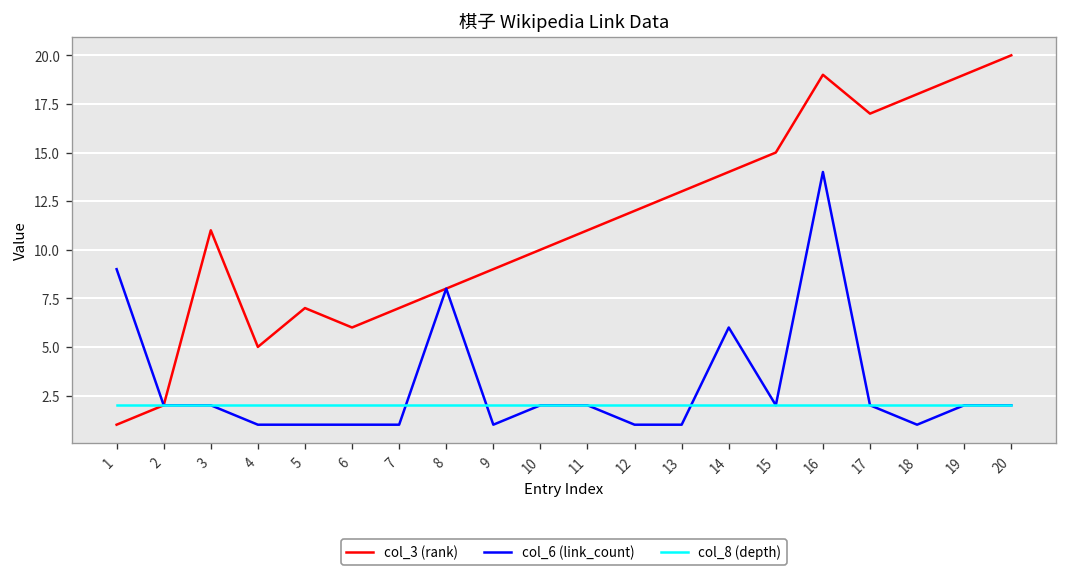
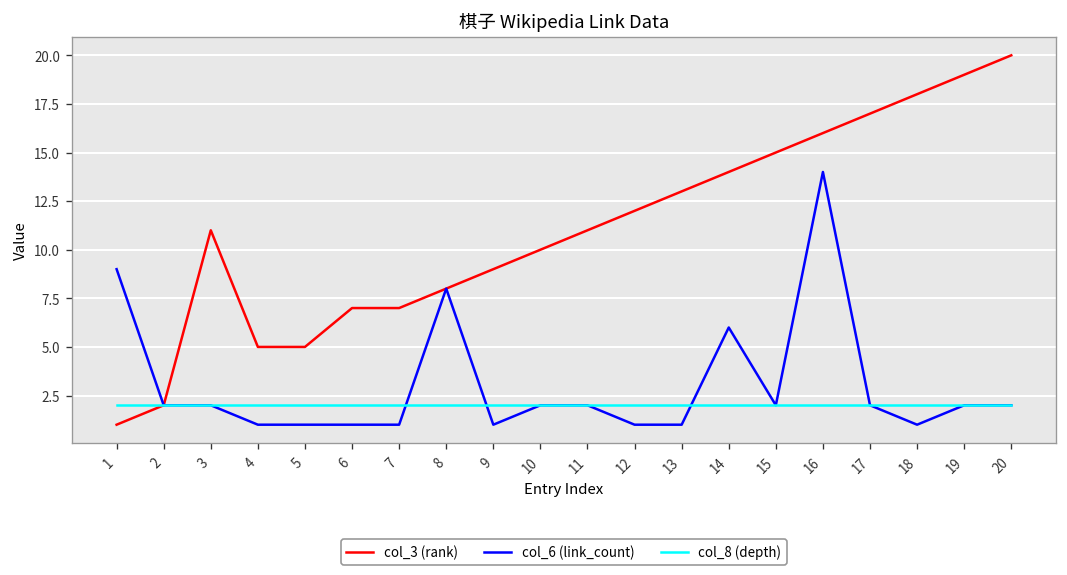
col_3 (rank), 5: 7 -> 5
col_3 (rank), 6: 6 -> 7
col_3 (rank), 16: 19 -> 16
